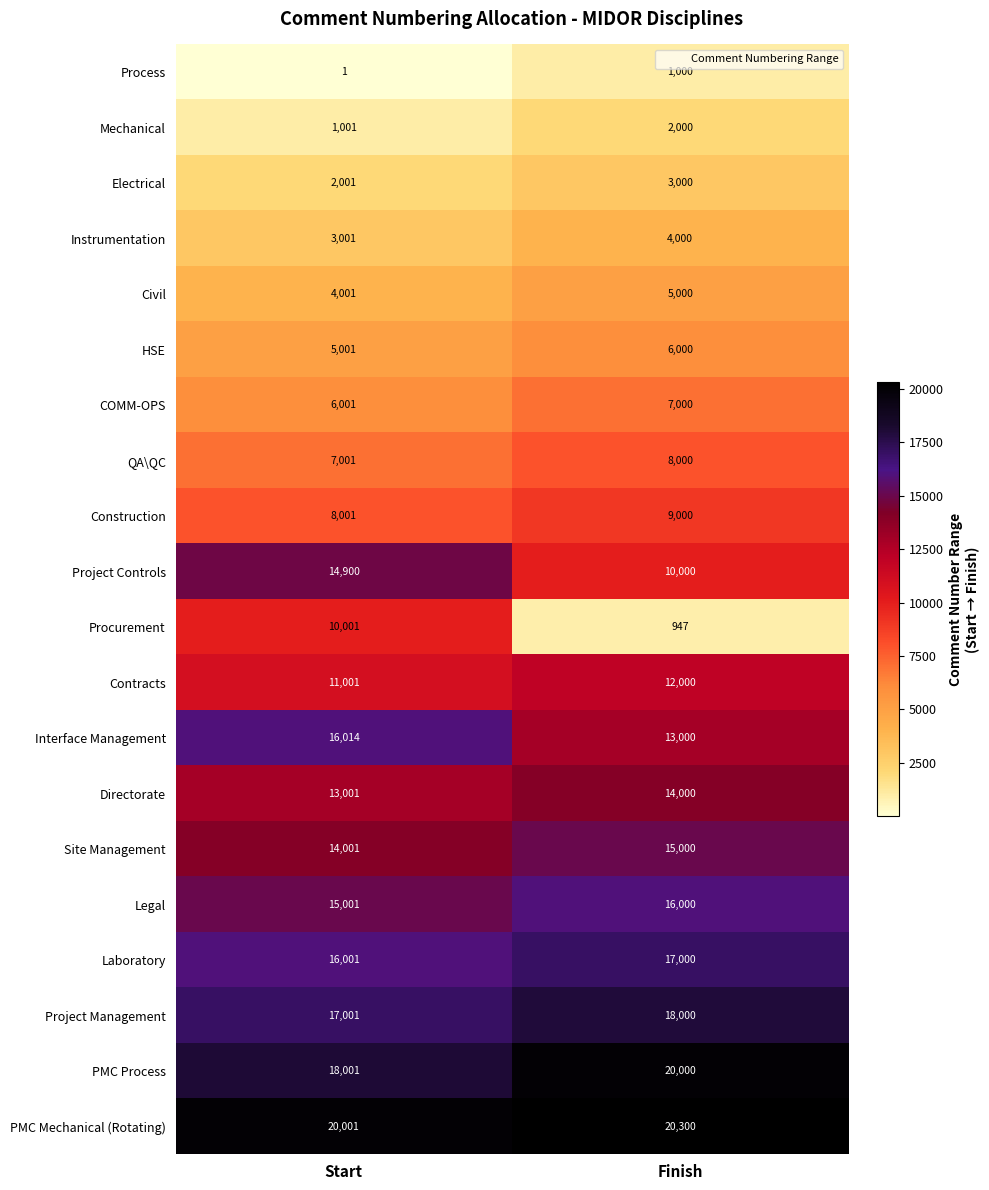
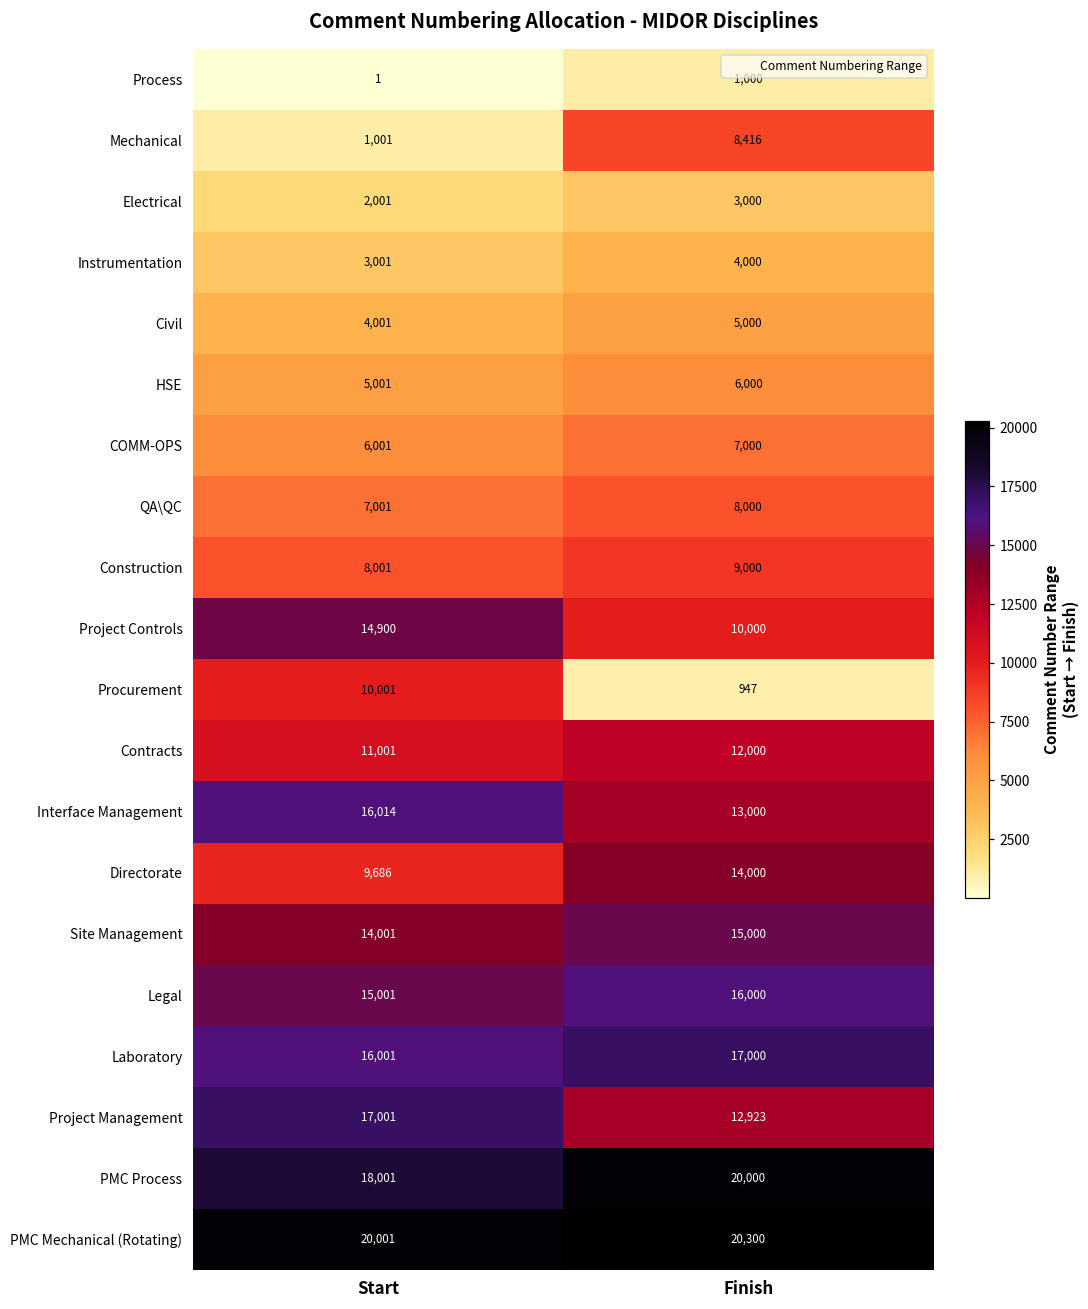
Mechanical, Finish: 2,000 -> 8,416
Directorate, Start: 13,001 -> 9,686
Project Management, Finish: 18,000 -> 12,923
